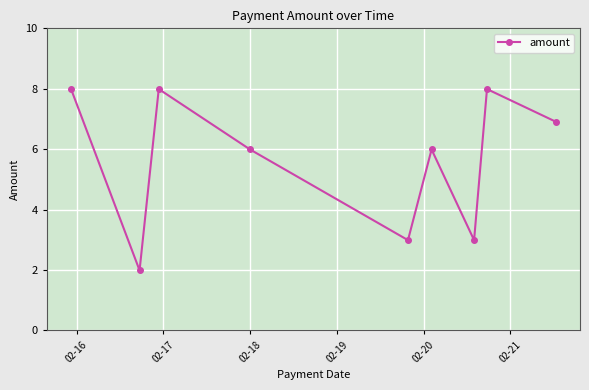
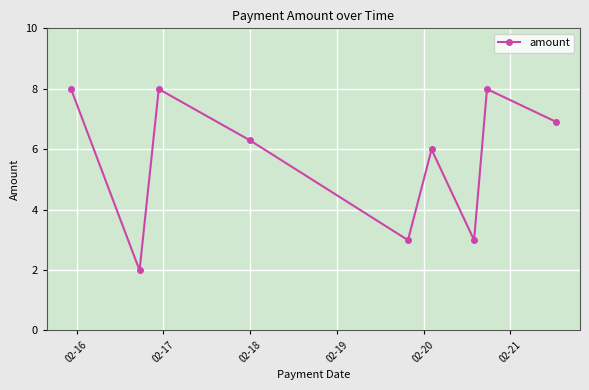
02-18: 6.0 -> 6.3
